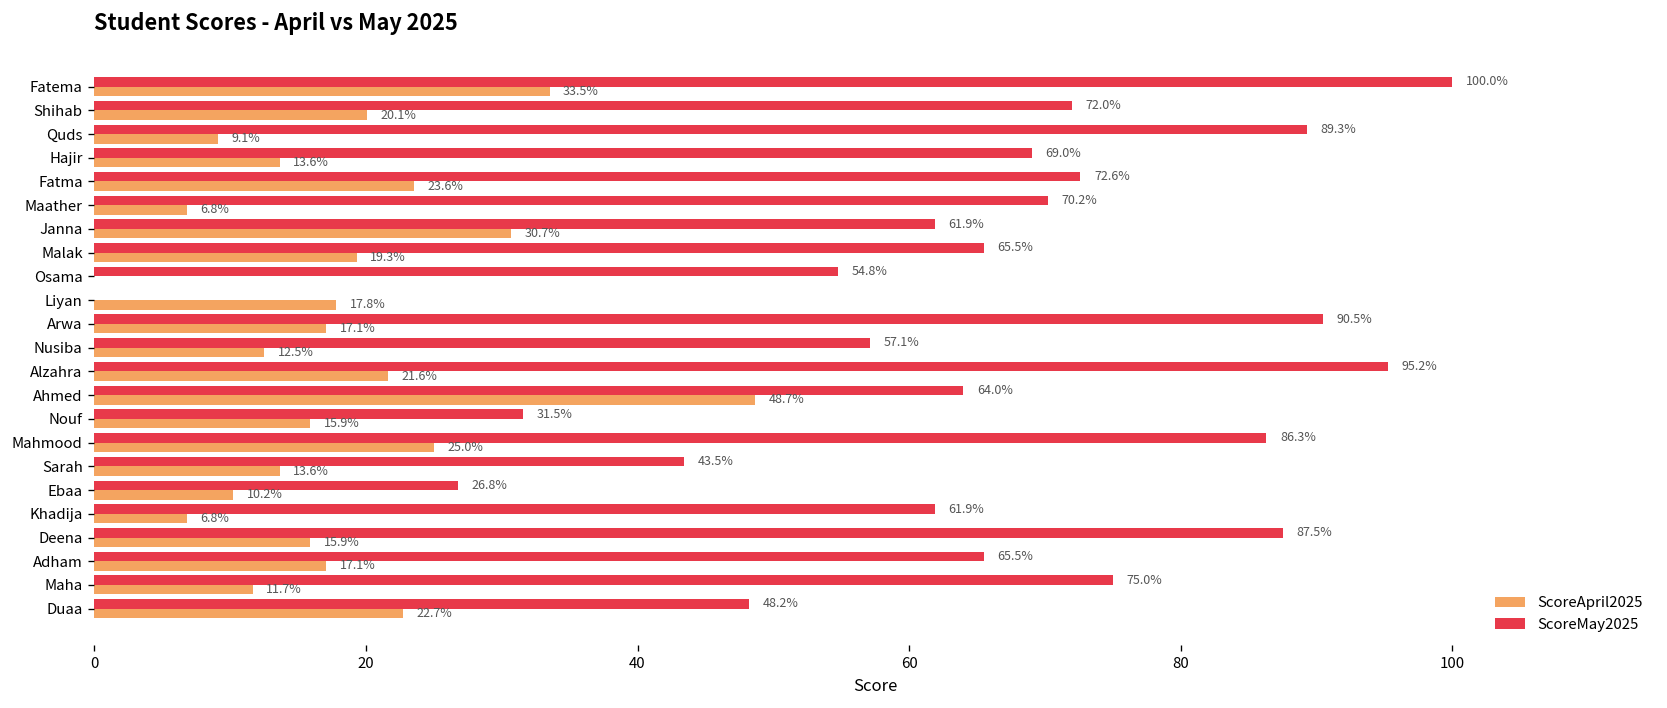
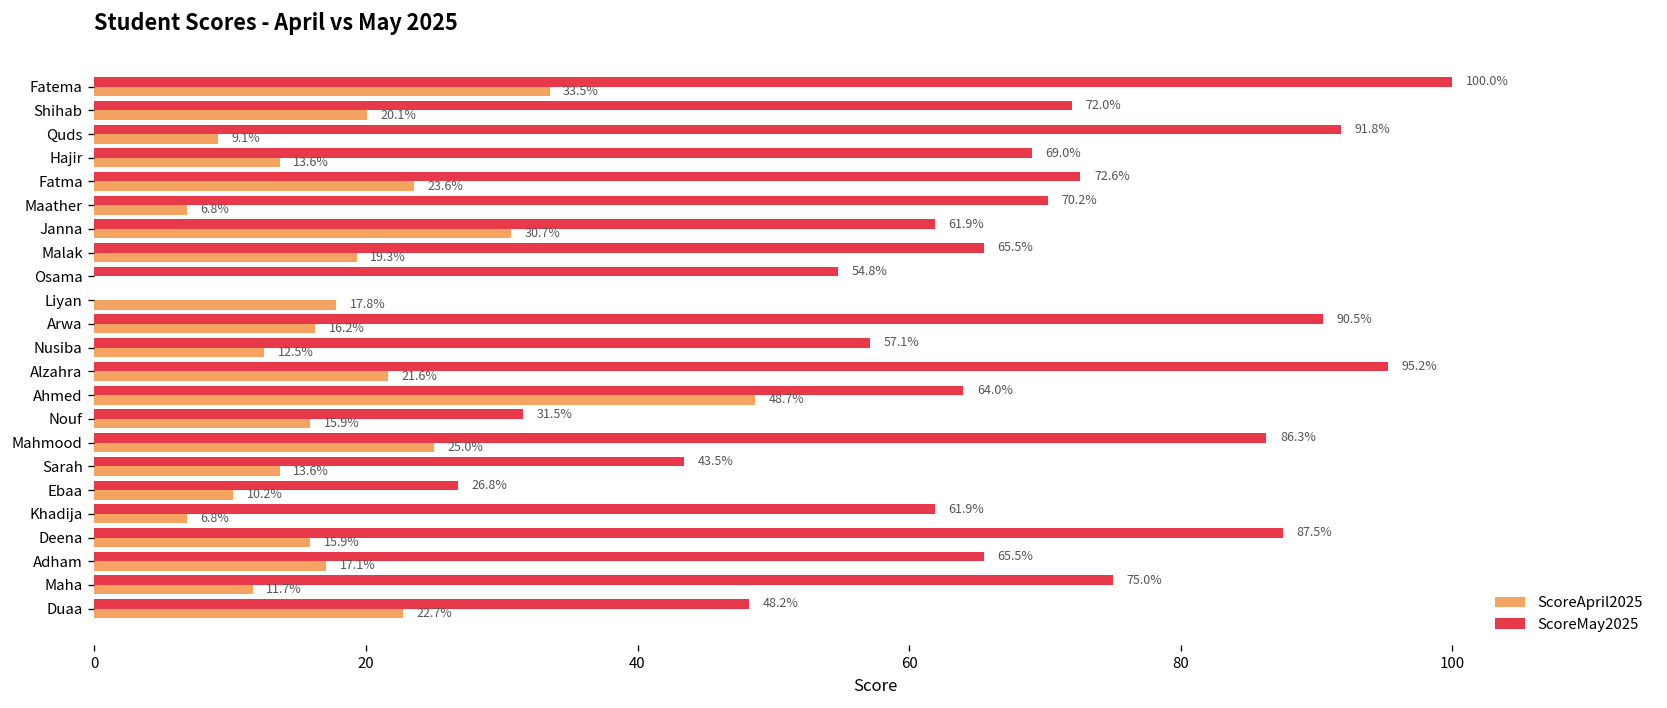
ScoreMay2025, Quds: 89.3% -> 91.8%
ScoreApril2025, Arwa: 17.1% -> 16.2%
